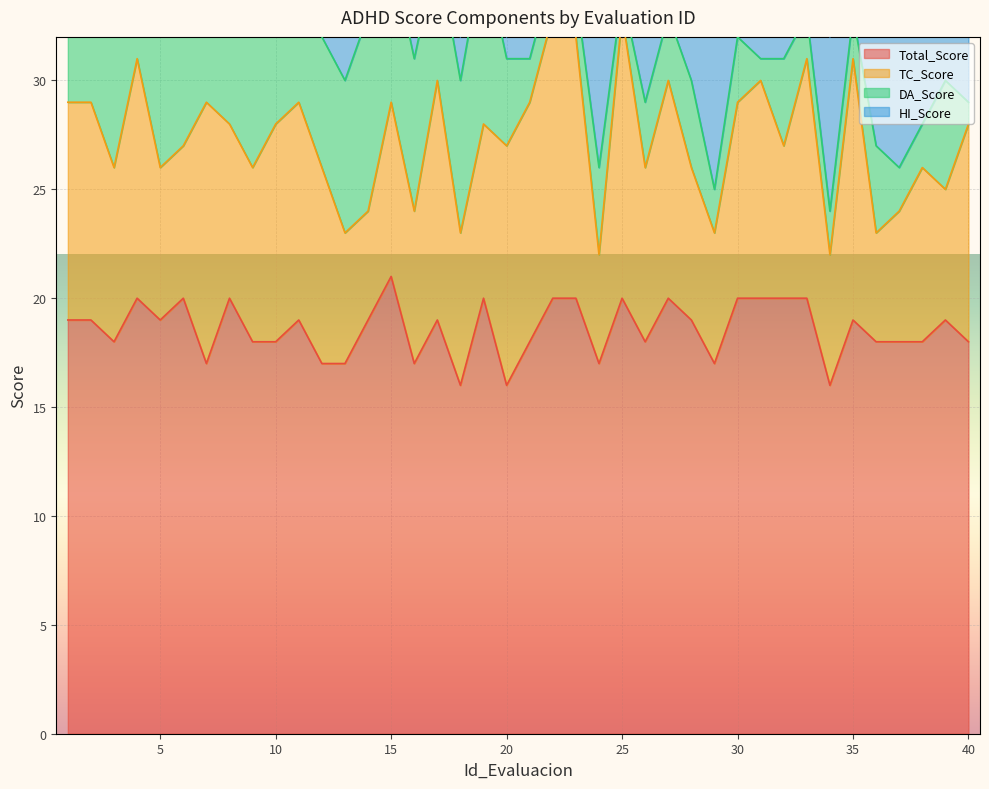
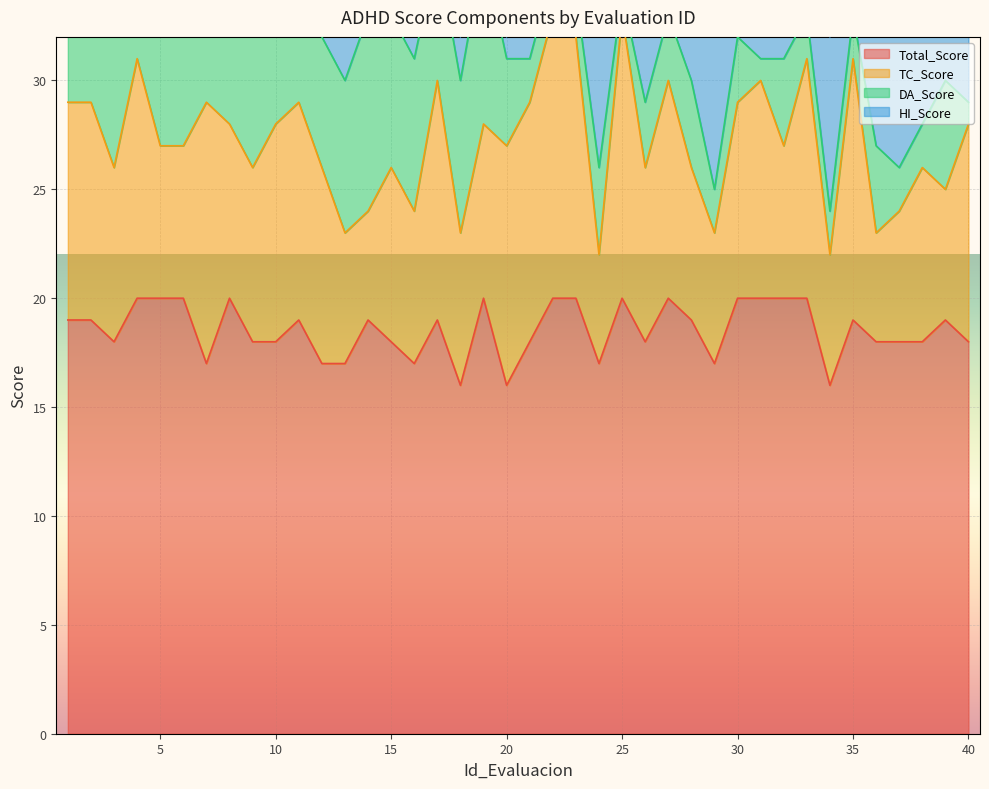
Total_Score, 5: 19 -> 20
Total_Score, 15: 21 -> 18
